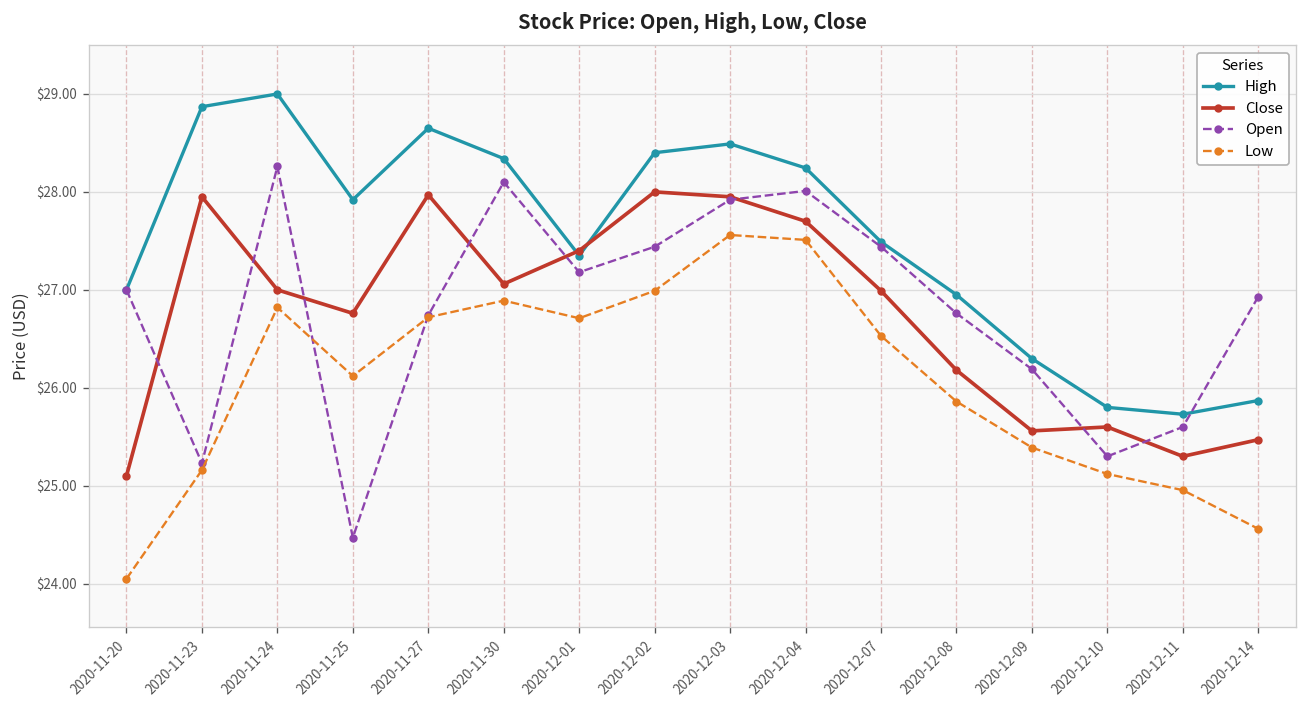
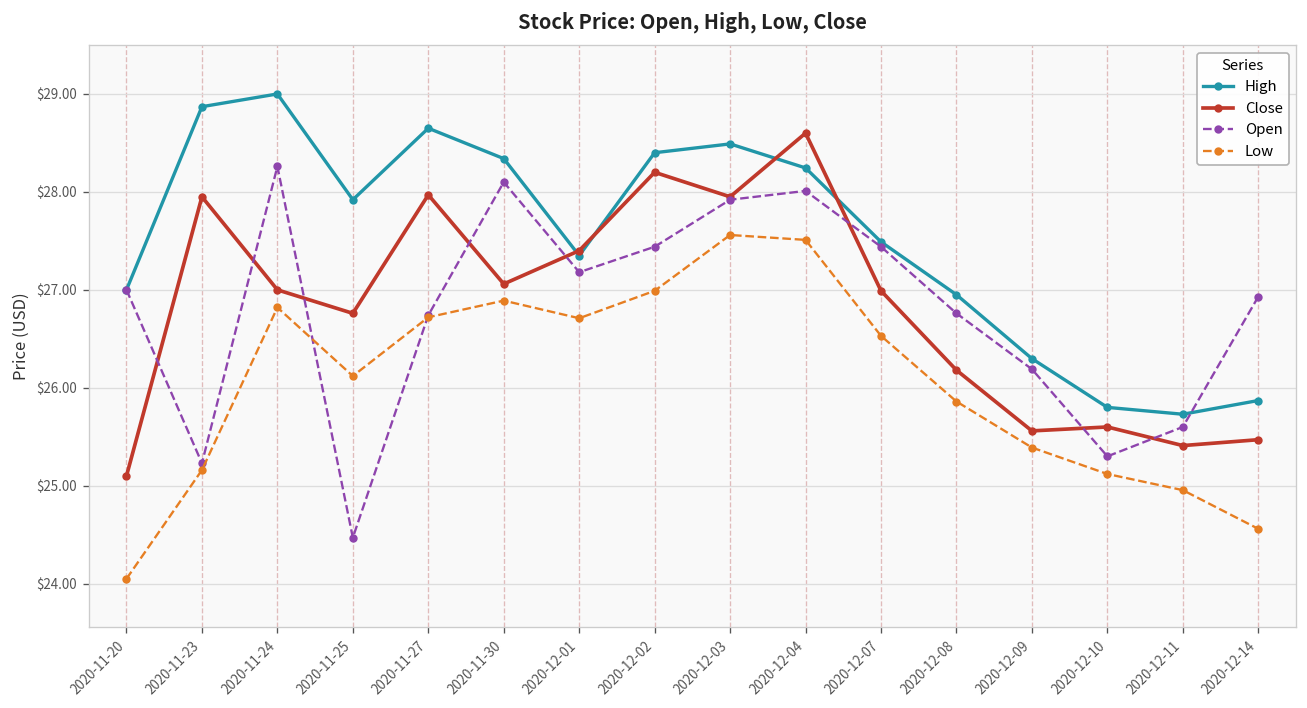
Close, 2020-12-02: $28.0 -> $28.2
Close, 2020-12-04: $27.7 -> $28.6
Close, 2020-12-11: $25.3 -> $25.4
